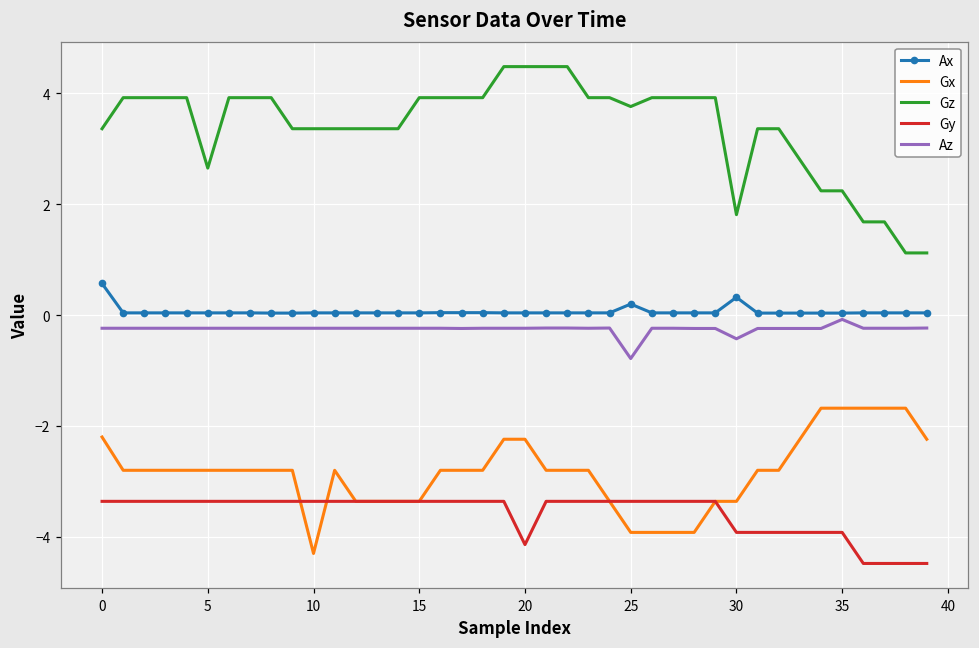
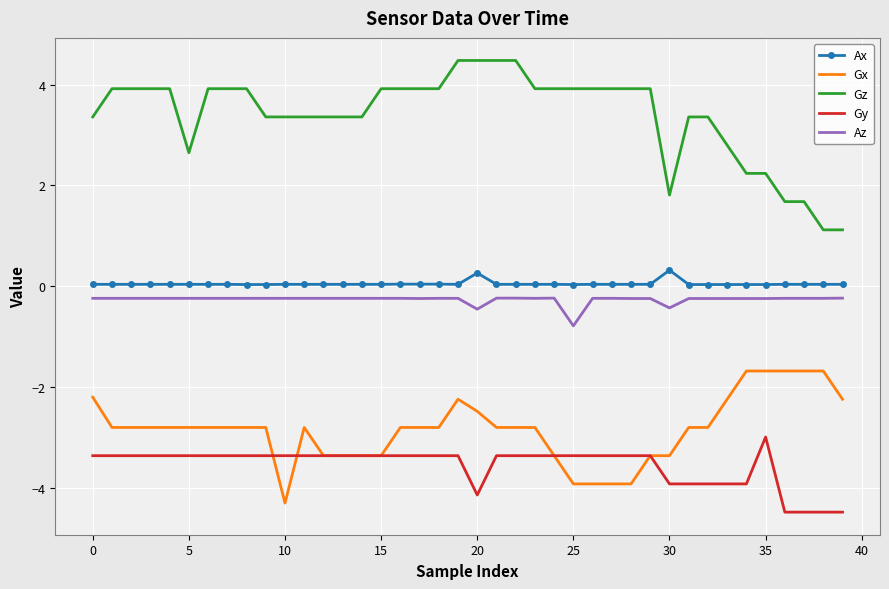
Ax, 0: 0.6 -> 0.0
Ax, 20: 0.0 -> 0.3
Gx, 20: -2.2 -> -2.5
Az, 20: -0.2 -> -0.5
Ax, 25: 0.2 -> 0.0
Gz, 25: 3.8 -> 3.9
Gy, 35: -3.9 -> -3.0
Az, 35: -0.1 -> -0.2
